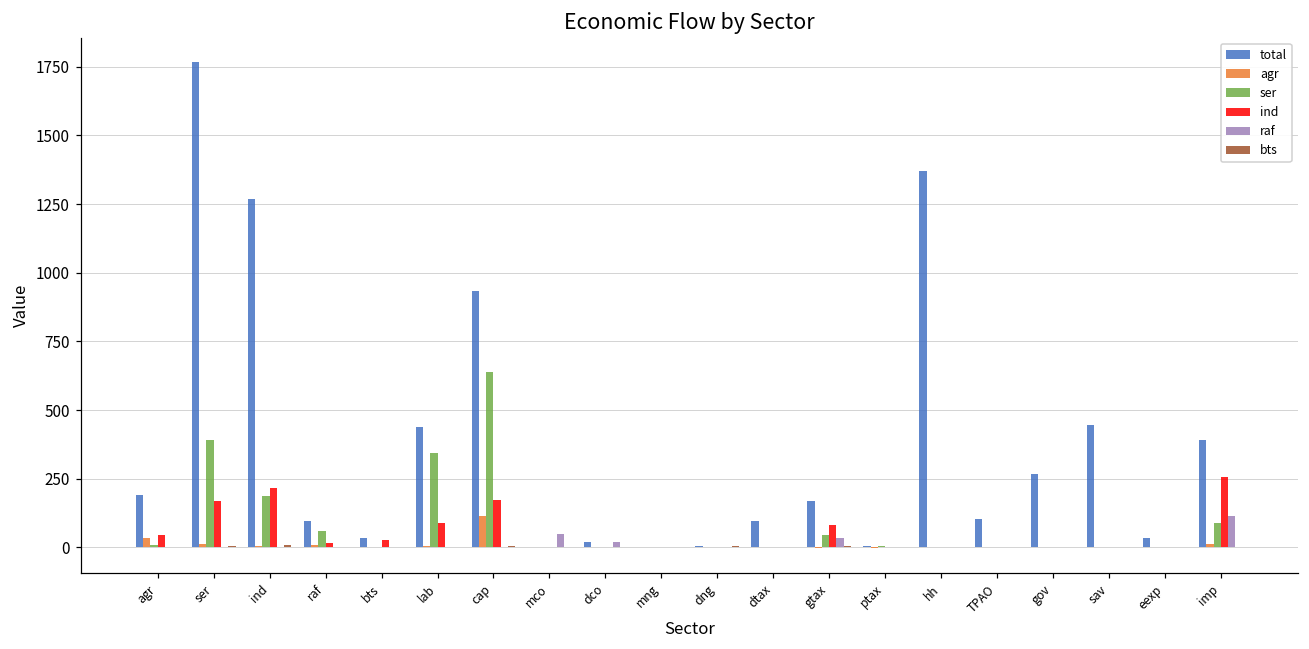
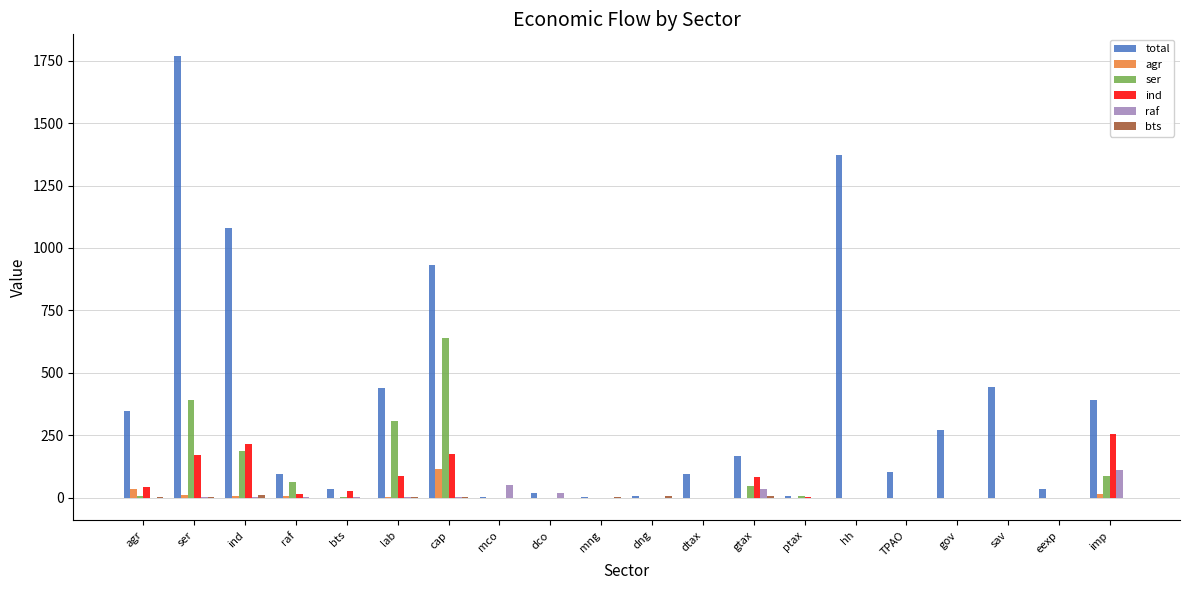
total, agr: 190 -> 350
total, ind: 1270 -> 1080
ser, lab: 340 -> 310
